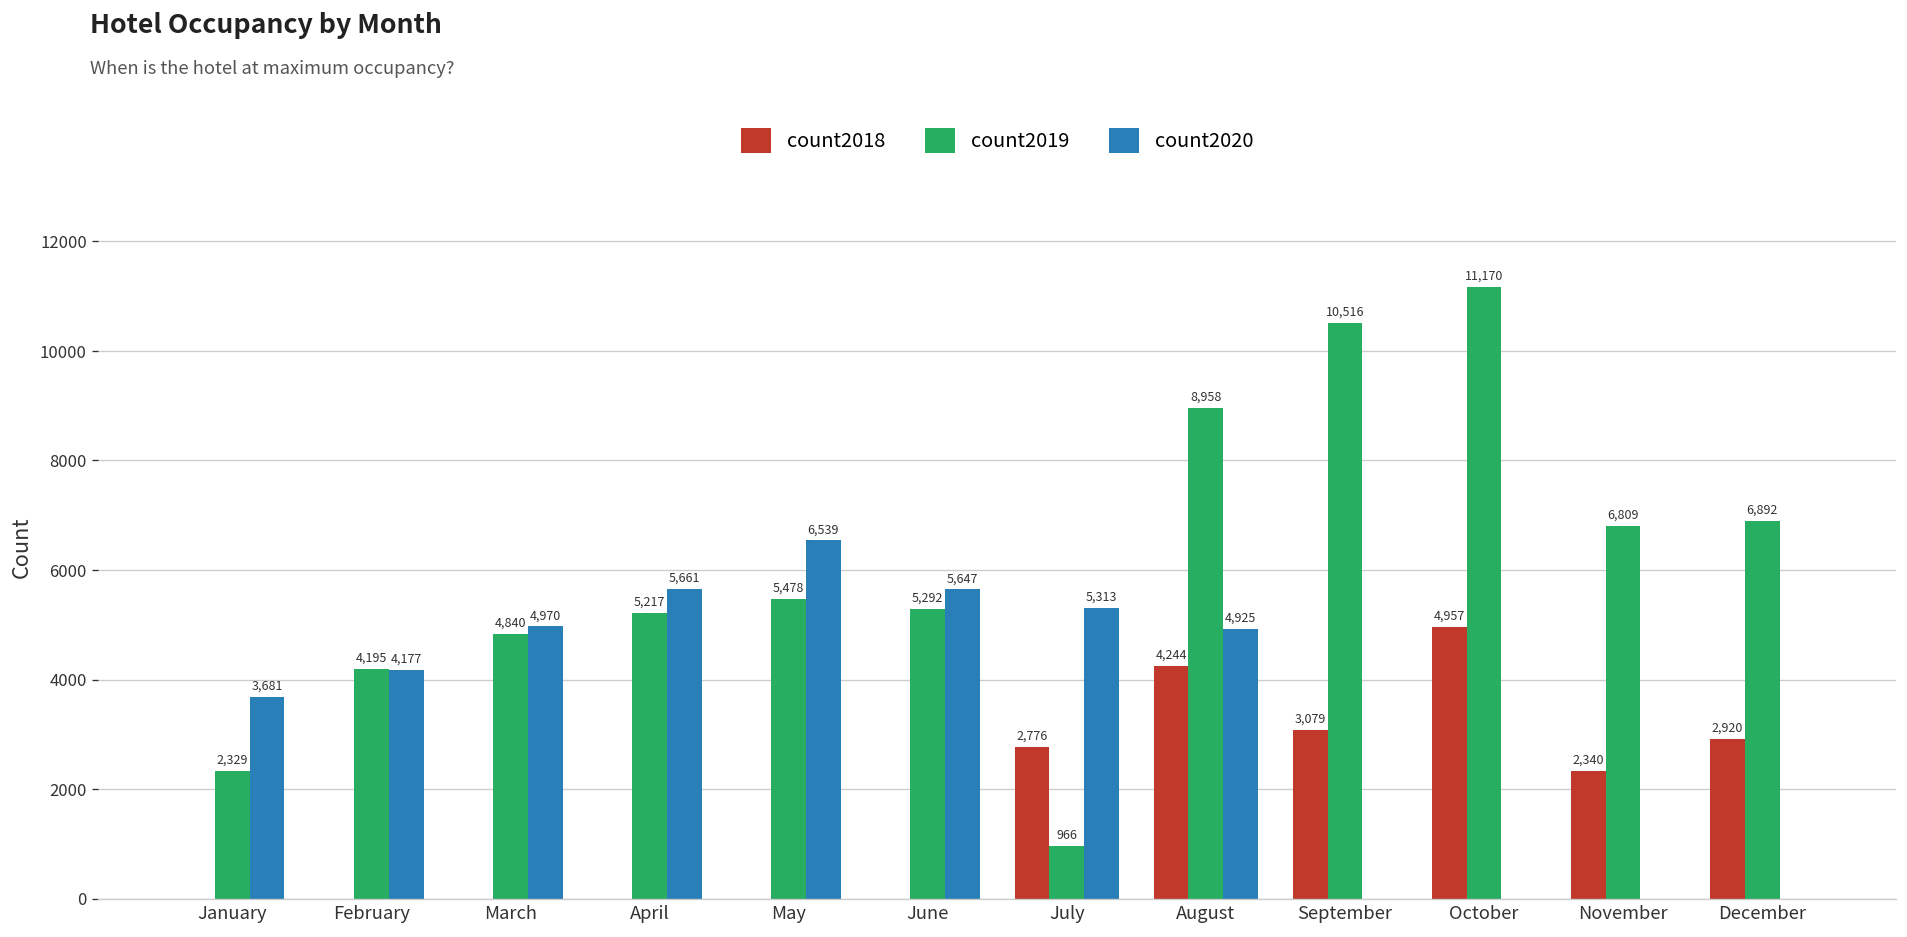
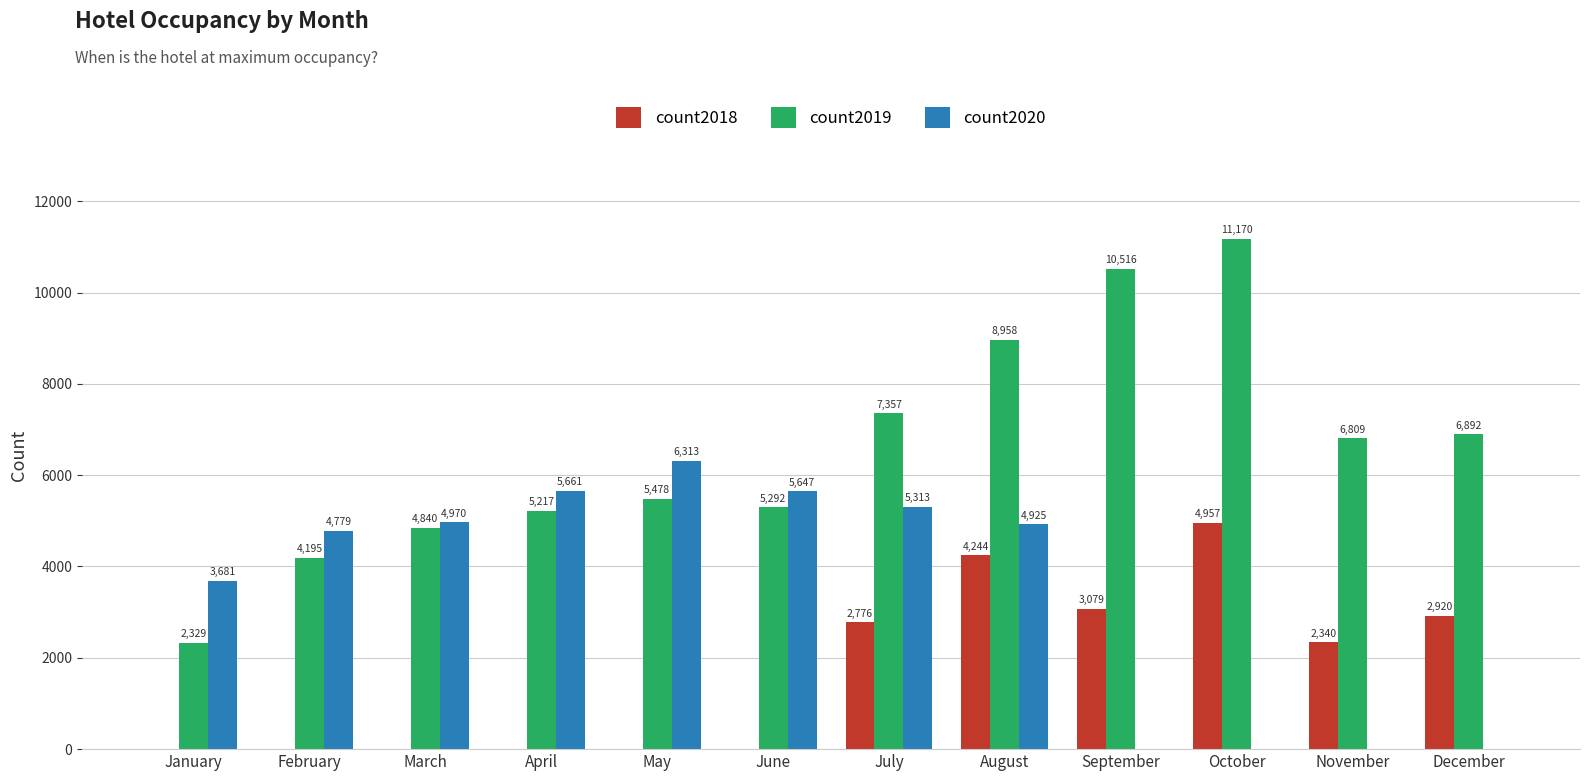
count2020, February: 4,177 -> 4,779
count2020, May: 6,539 -> 6,313
count2019, July: 966 -> 7,357
